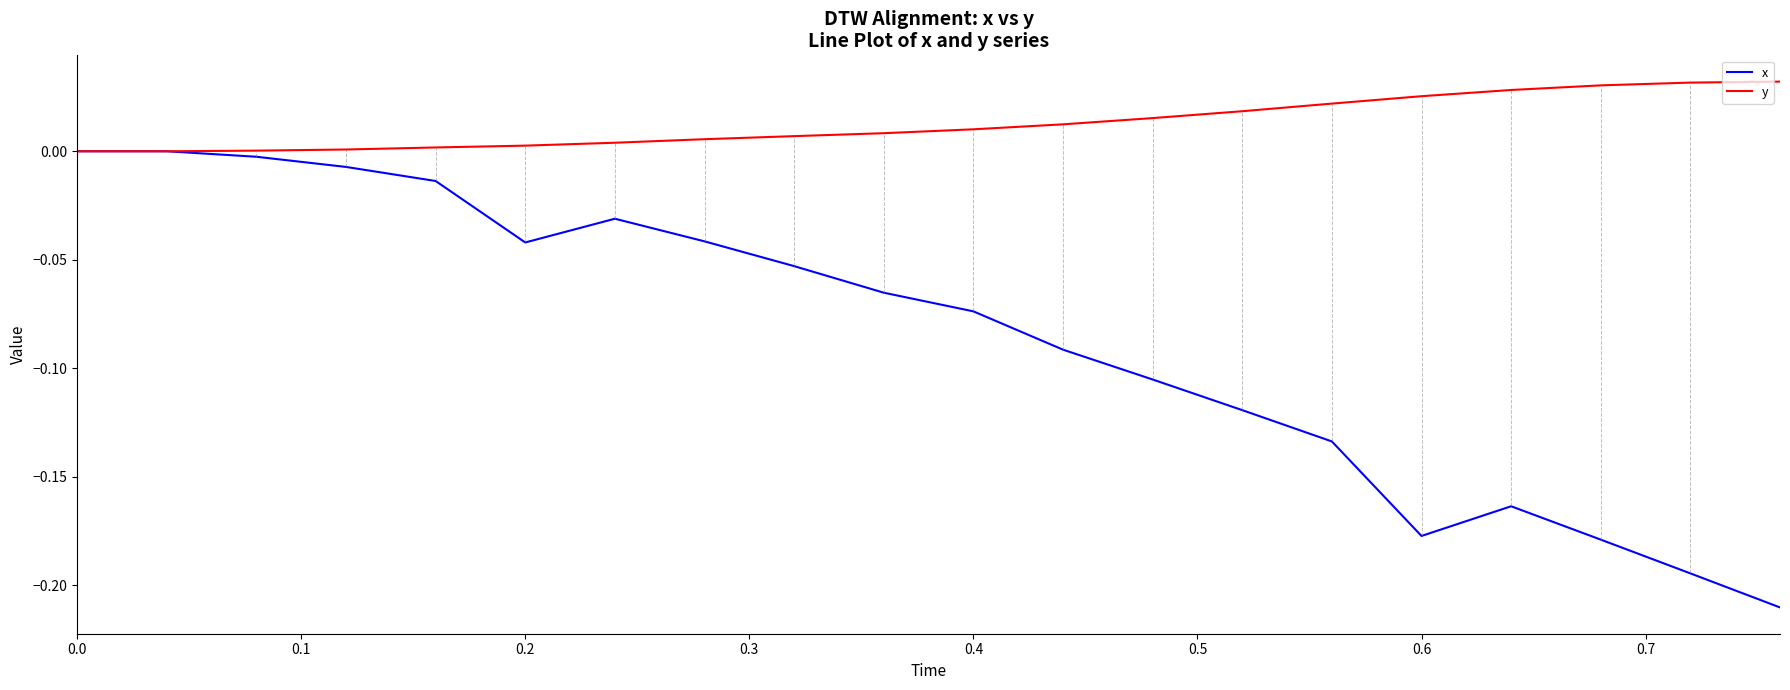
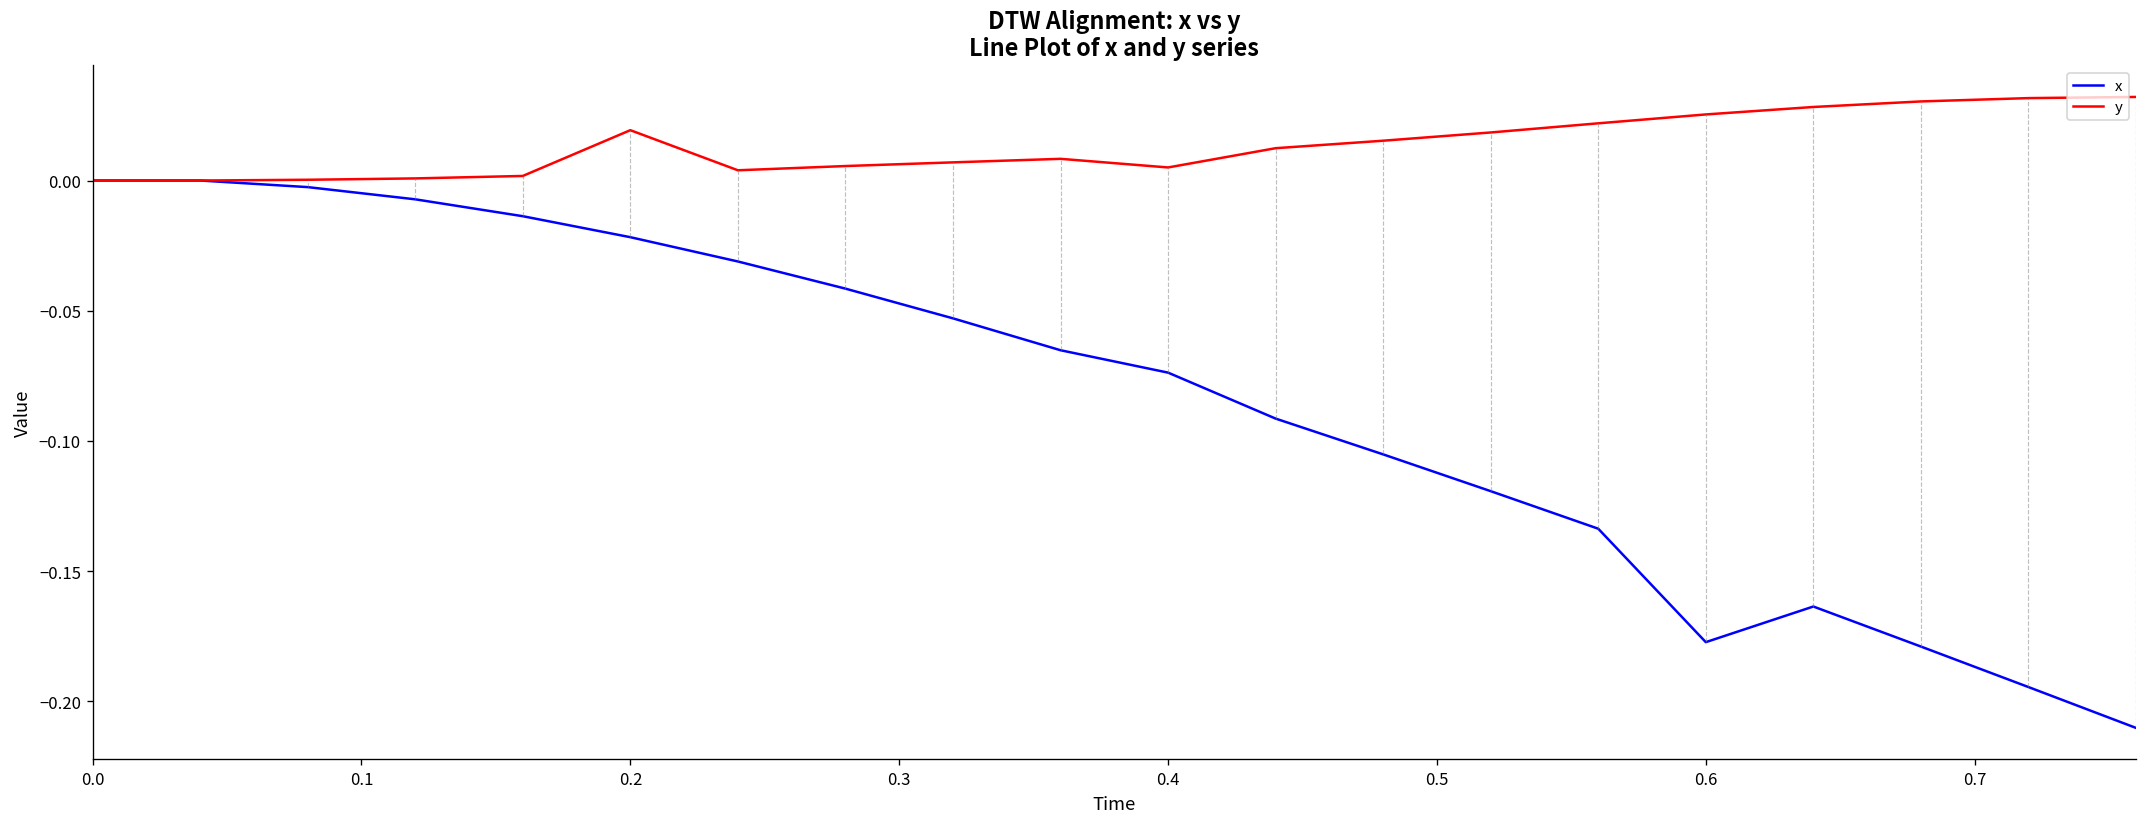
x, 0.2: -0.042 -> -0.022
y, 0.2: 0.003 -> 0.019
y, 0.4: 0.010 -> 0.005
